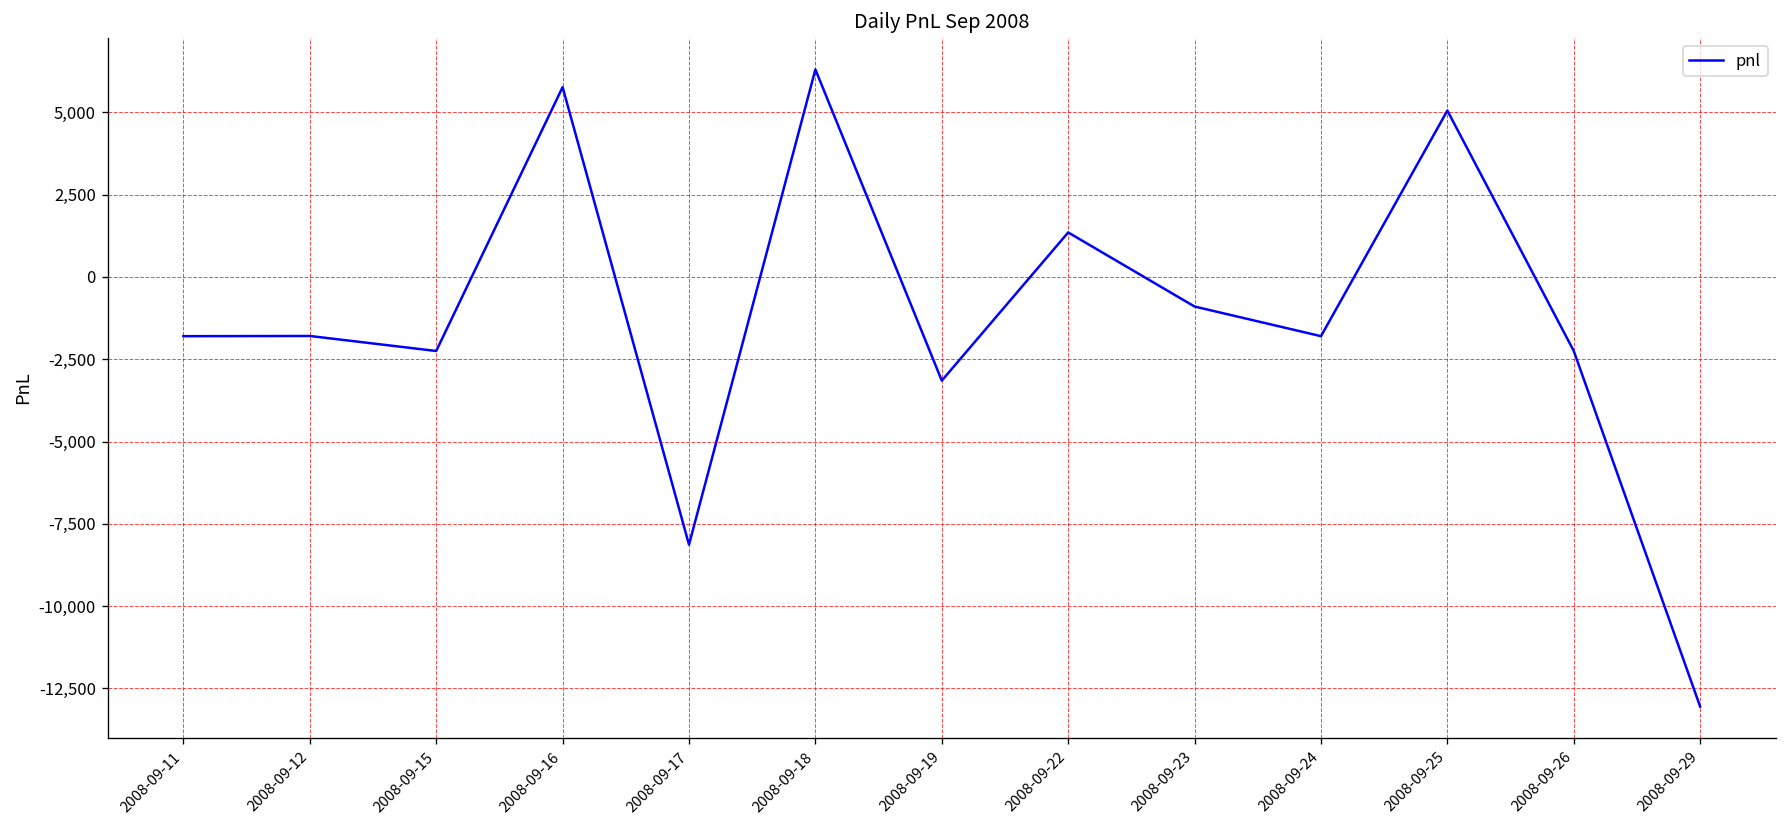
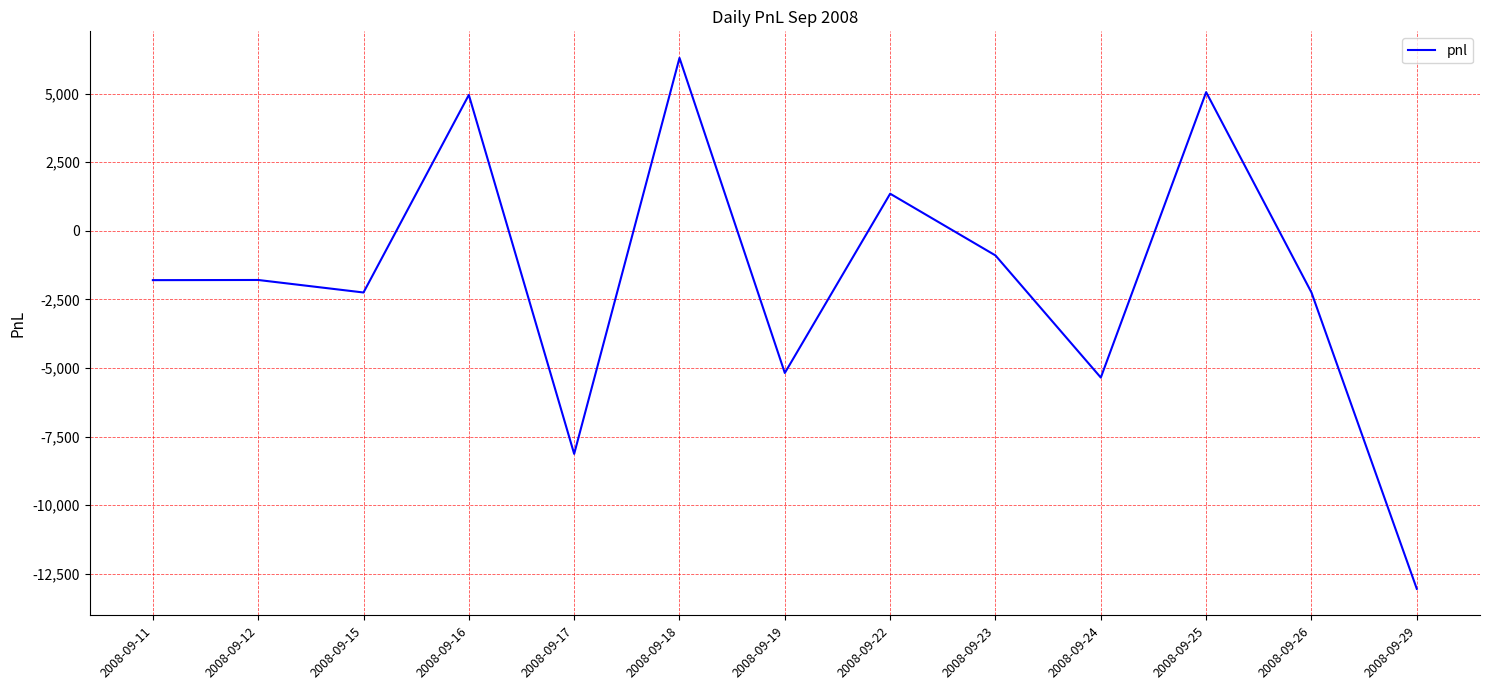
2008-09-16: 5,800 -> 5,000
2008-09-19: -3,200 -> -5,200
2008-09-24: -1,800 -> -5,400
